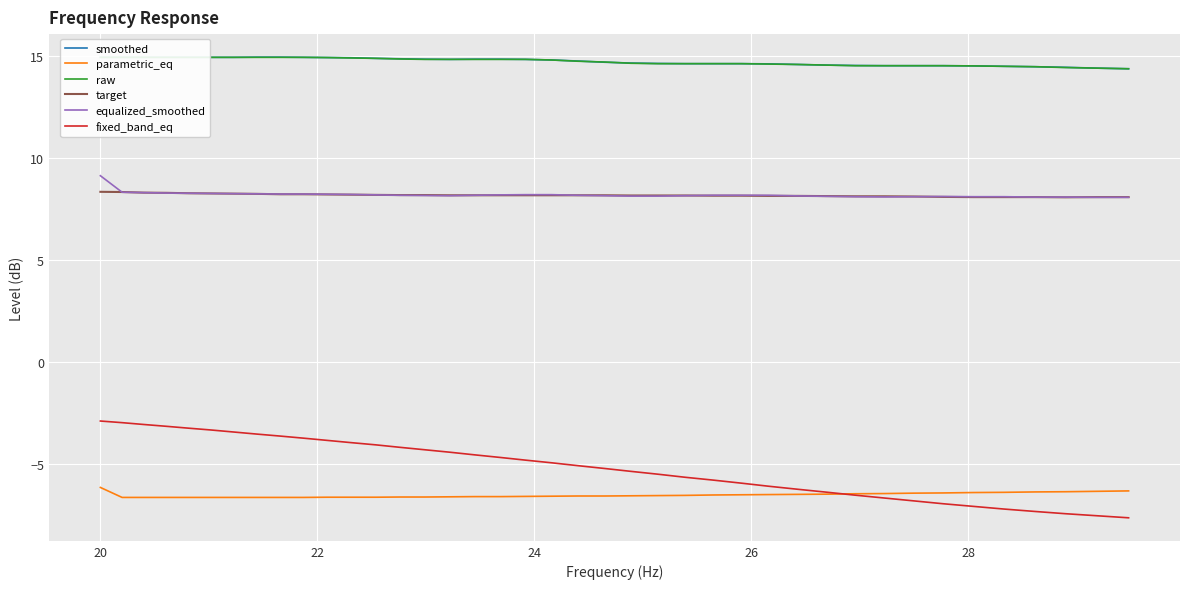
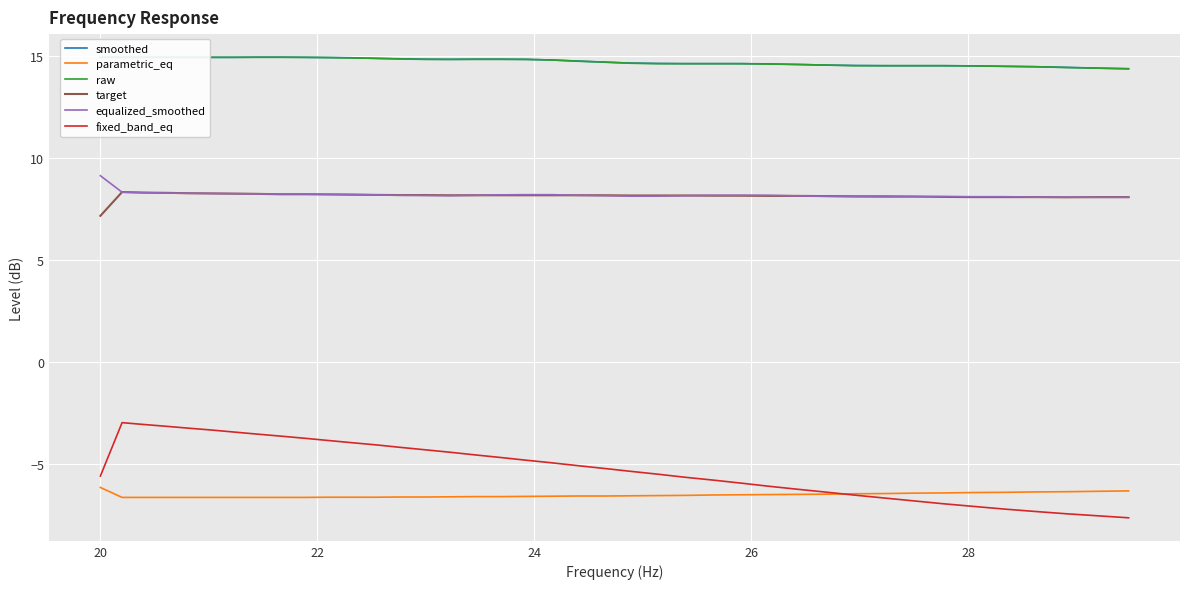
target, 20: 8.4 -> 7.2
fixed_band_eq, 20: -2.9 -> -5.6
